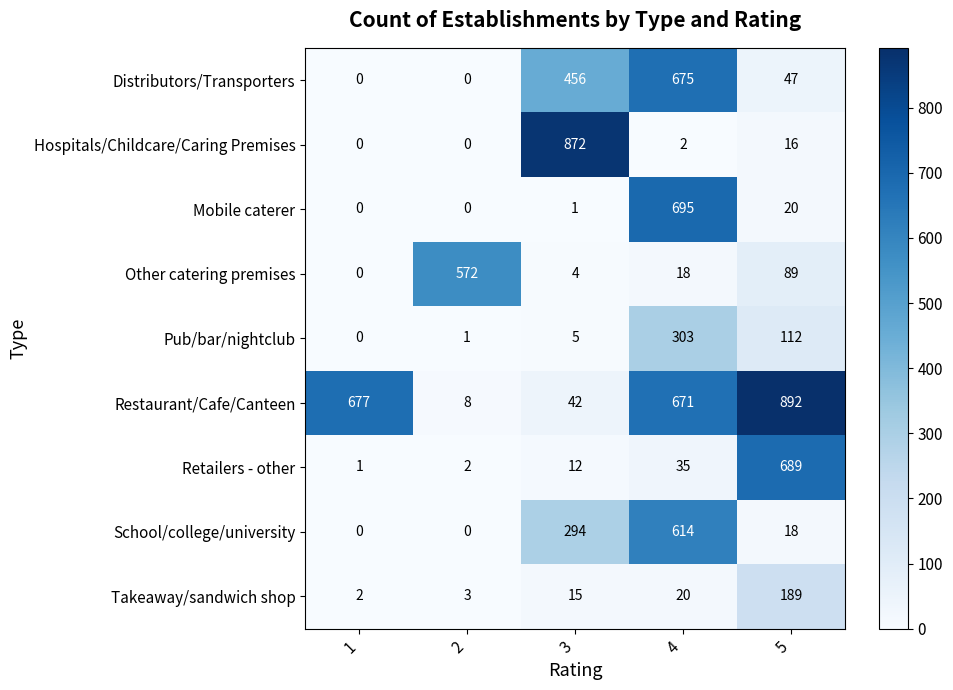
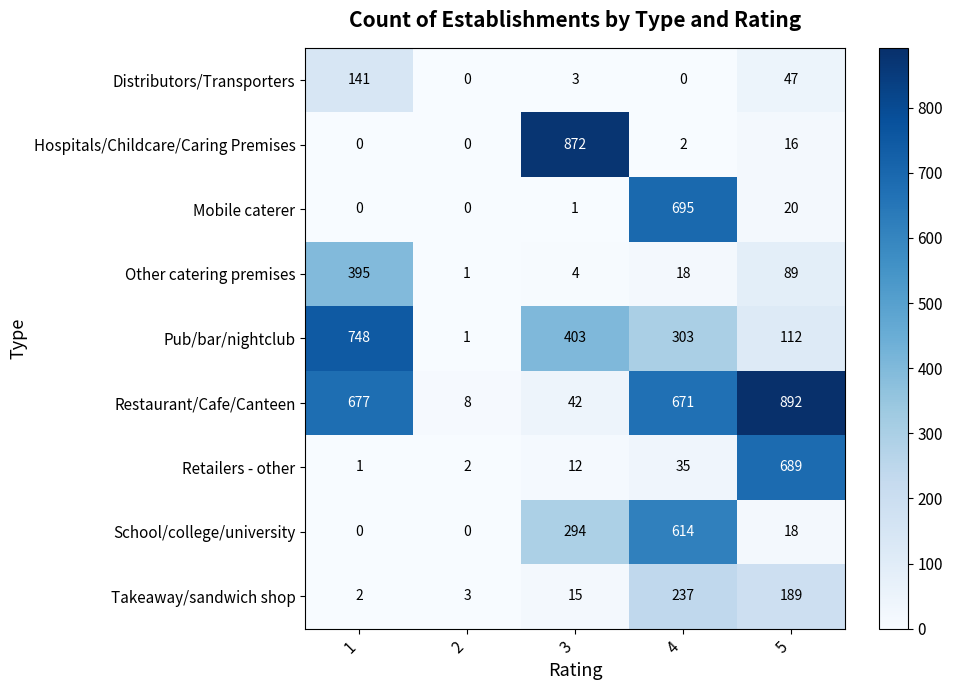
Distributors/Transporters, 1: 0 -> 141
Distributors/Transporters, 3: 456 -> 3
Distributors/Transporters, 4: 675 -> 0
Other catering premises, 1: 0 -> 395
Other catering premises, 2: 572 -> 1
Pub/bar/nightclub, 1: 0 -> 748
Pub/bar/nightclub, 3: 5 -> 403
Takeaway/sandwich shop, 4: 20 -> 237
